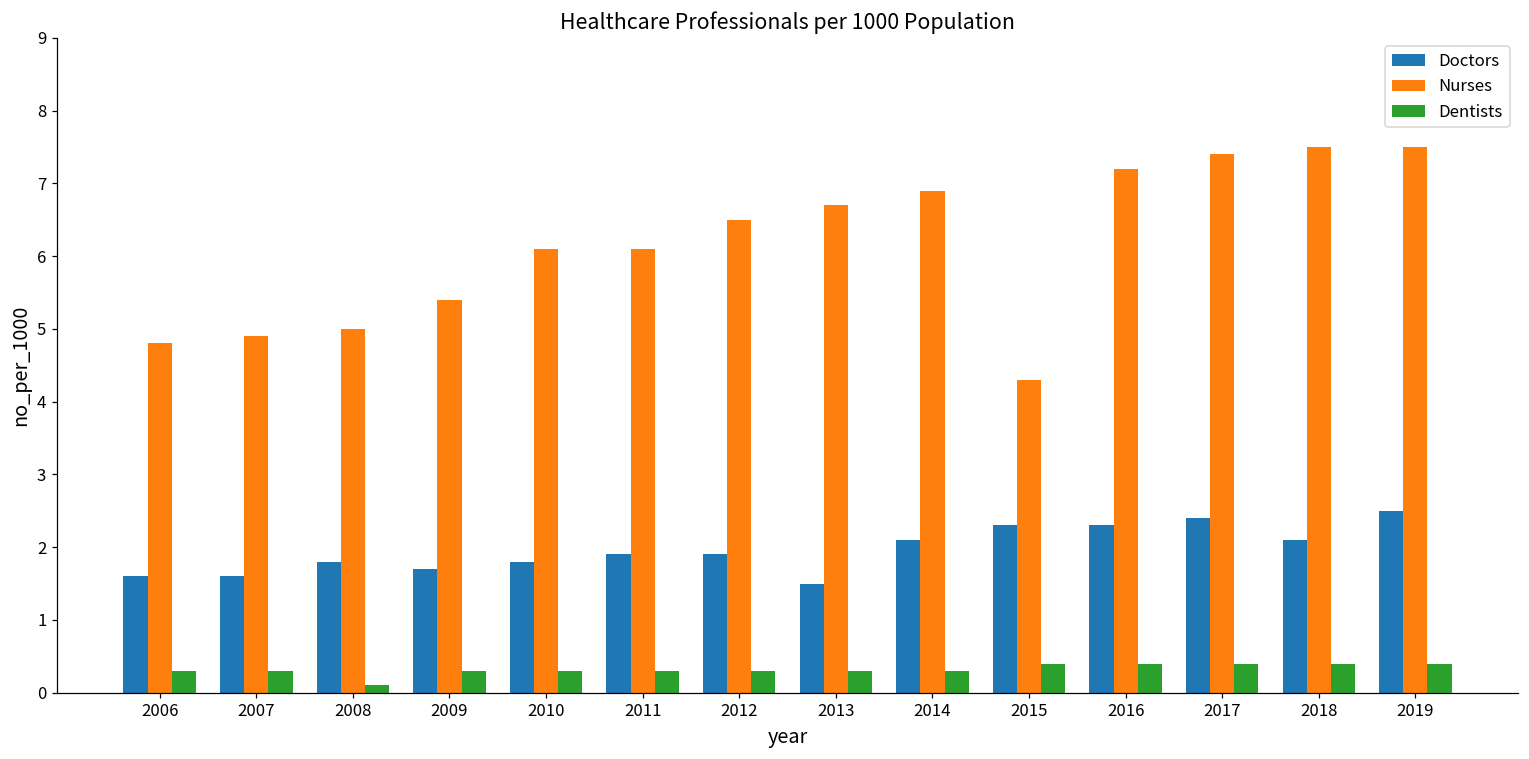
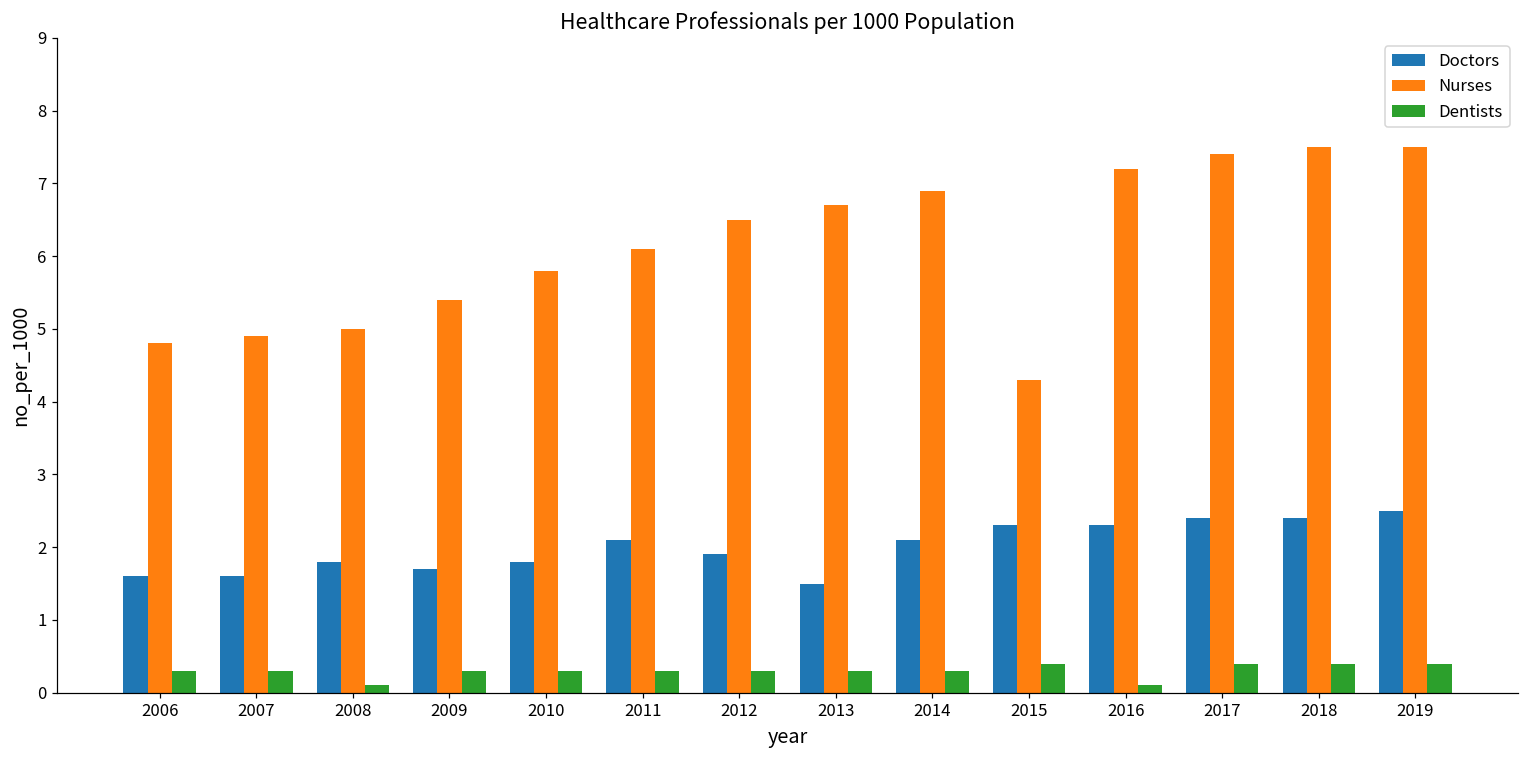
Nurses, 2010: 6.1 -> 5.8
Doctors, 2011: 1.9 -> 2.1
Dentists, 2016: 0.4 -> 0.1
Doctors, 2018: 2.1 -> 2.4
